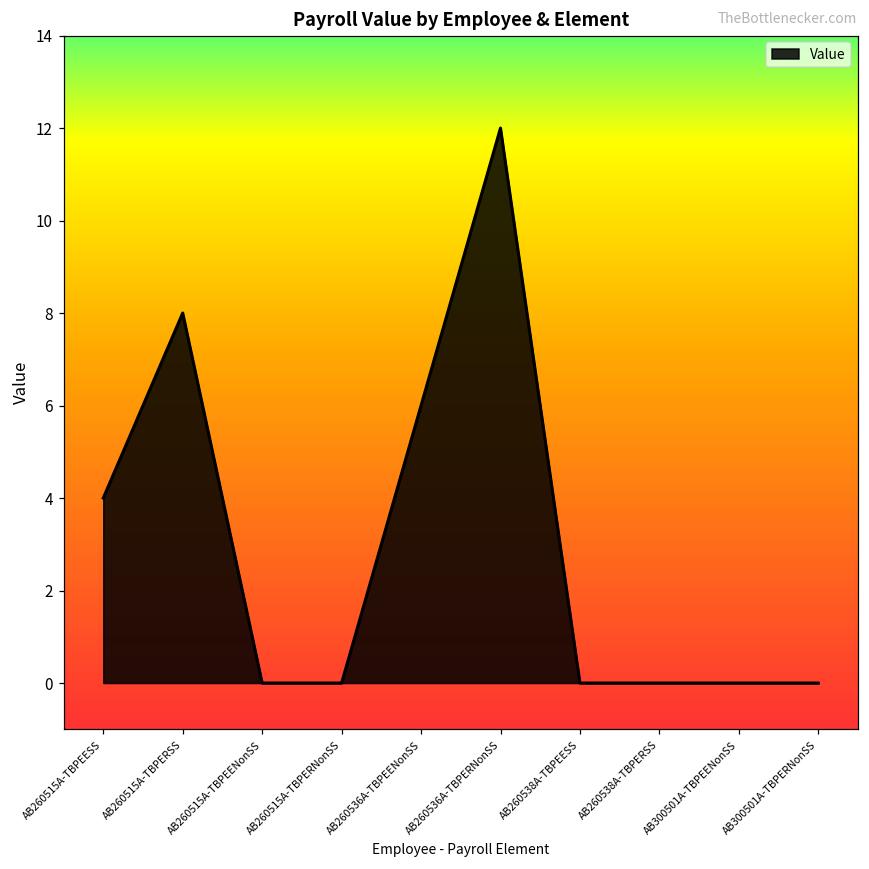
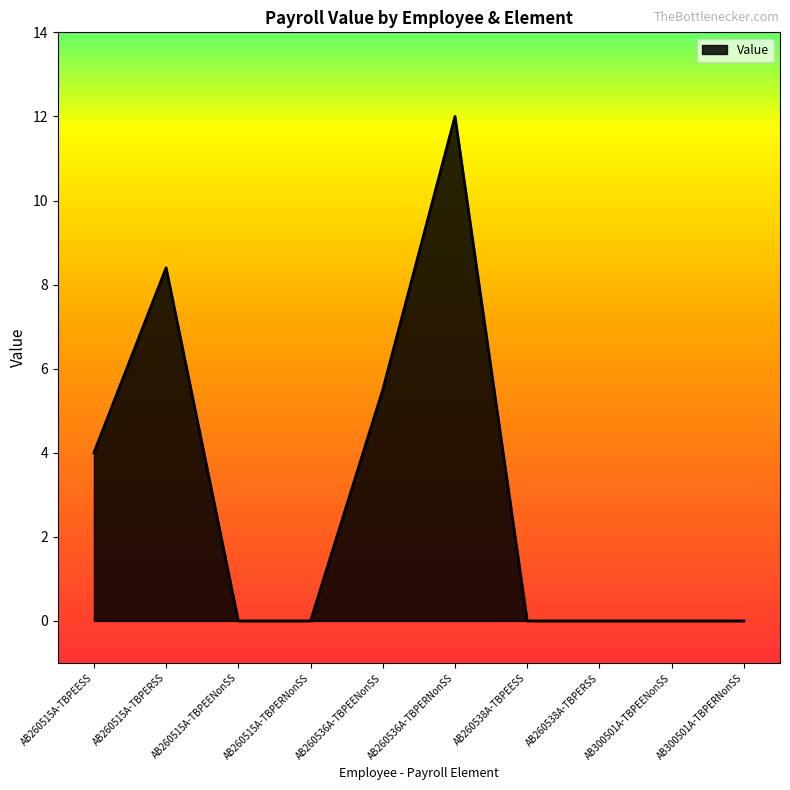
AB260515A-TBPERSS: 8.0 -> 8.4
AB260536A-TBPEENonSS: 6.0 -> 5.5
